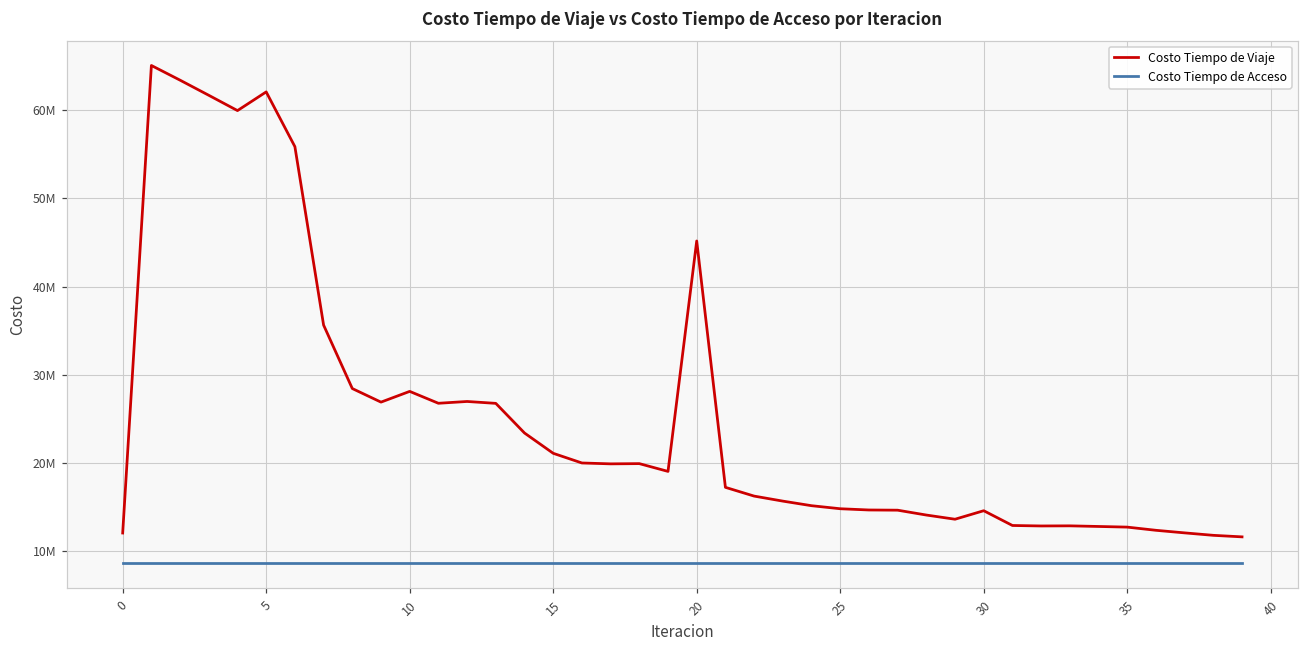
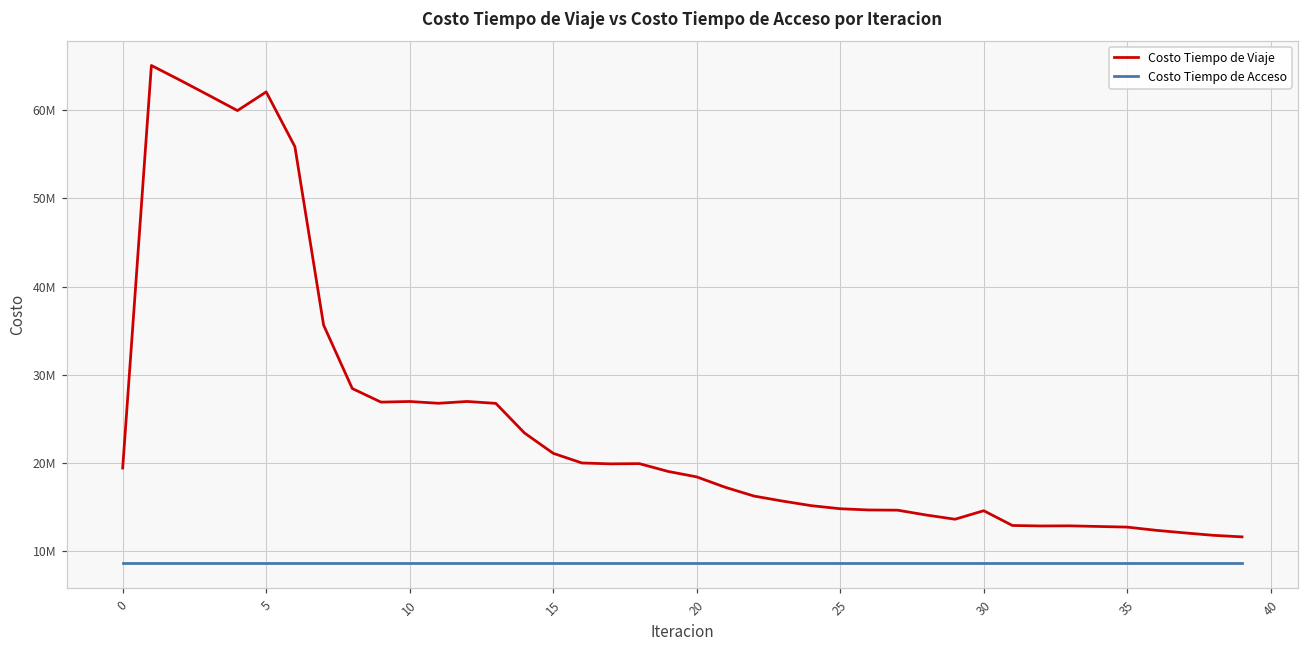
Costo Tiempo de Viaje, 0: 12000000 -> 19000000
Costo Tiempo de Viaje, 10: 28000000 -> 27000000
Costo Tiempo de Viaje, 20: 45000000 -> 18000000
